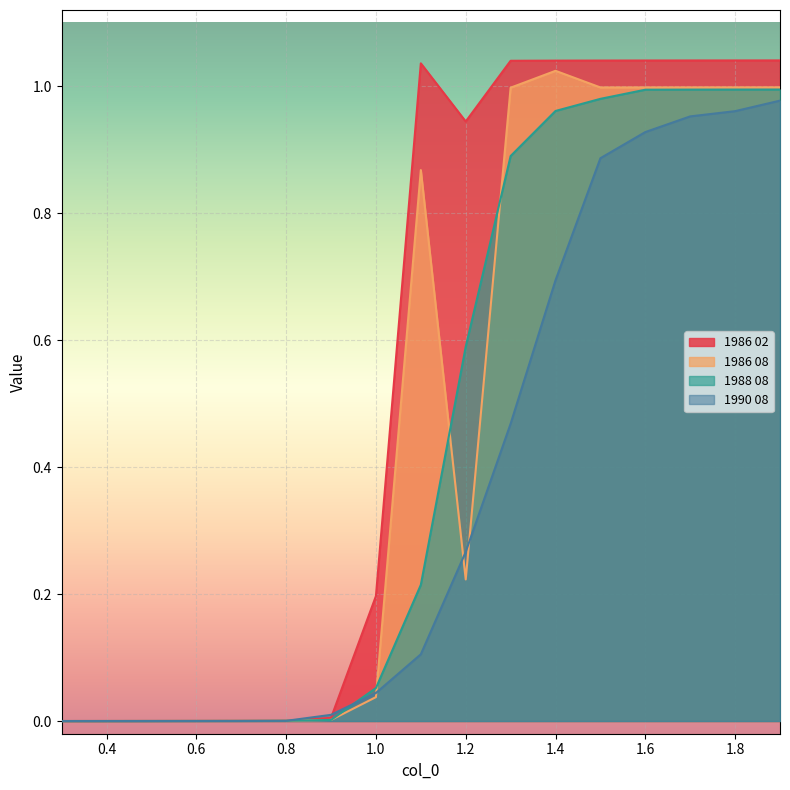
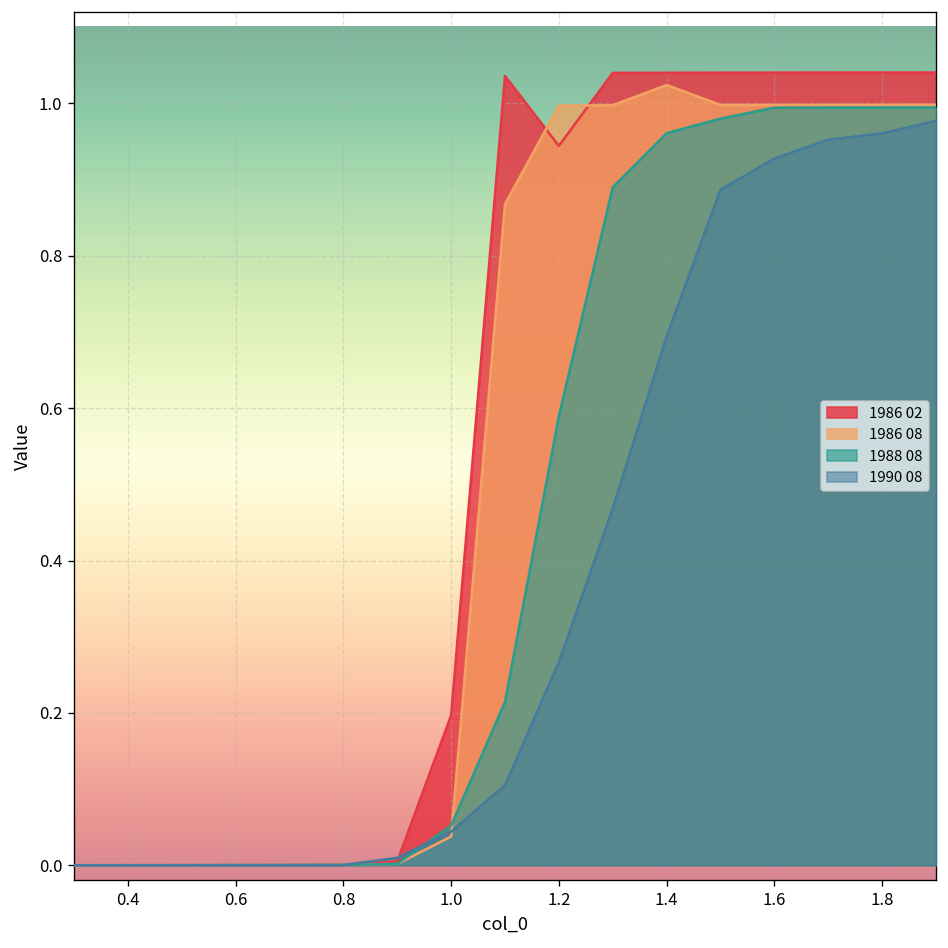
1986 08, 1.2: 0.22 -> 1.00
